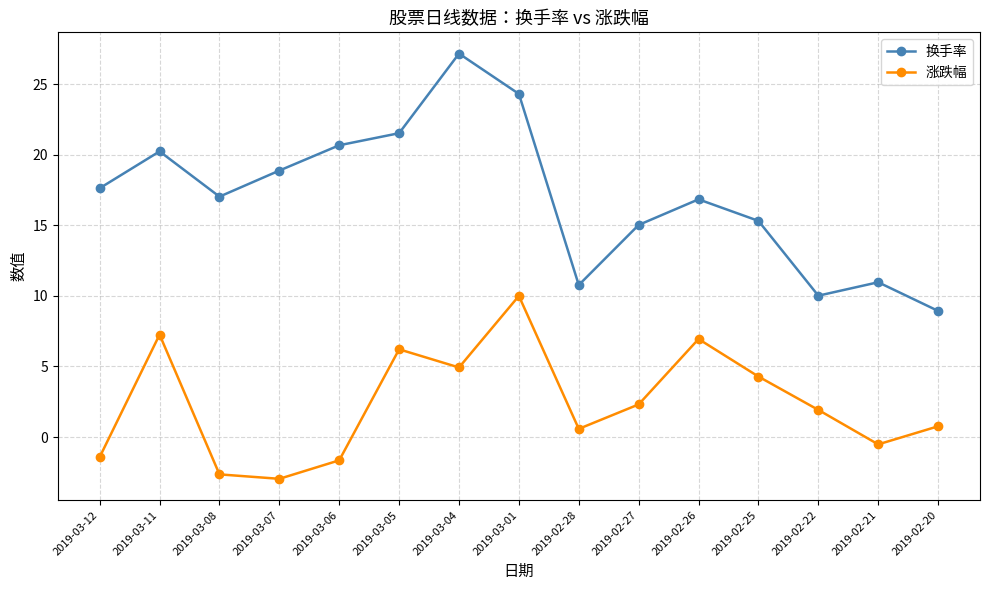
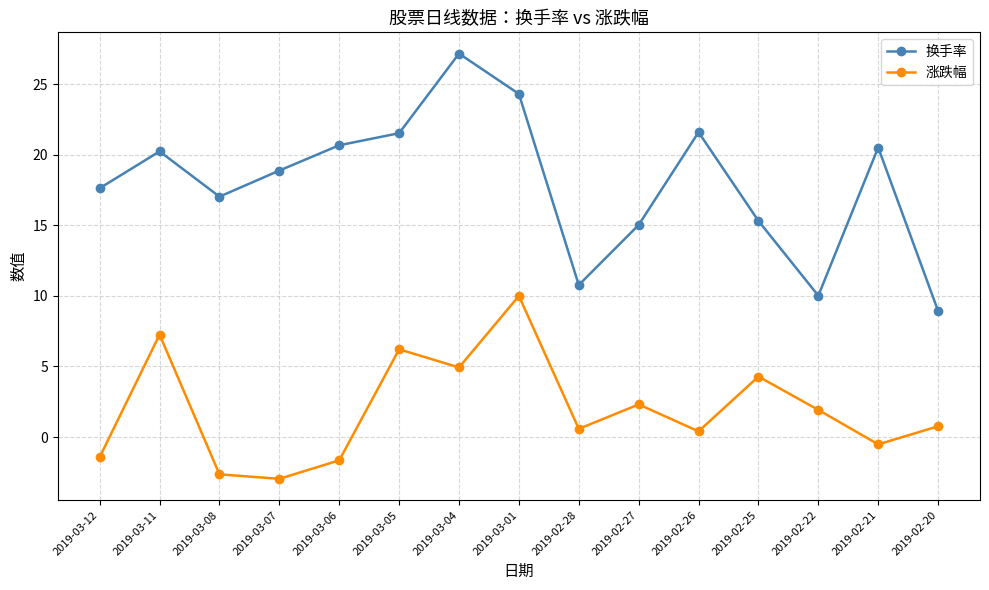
换手率, 2019-02-26: 16.8 -> 21.6
涨跌幅, 2019-02-26: 6.9 -> 0.4
换手率, 2019-02-21: 11.0 -> 20.5
